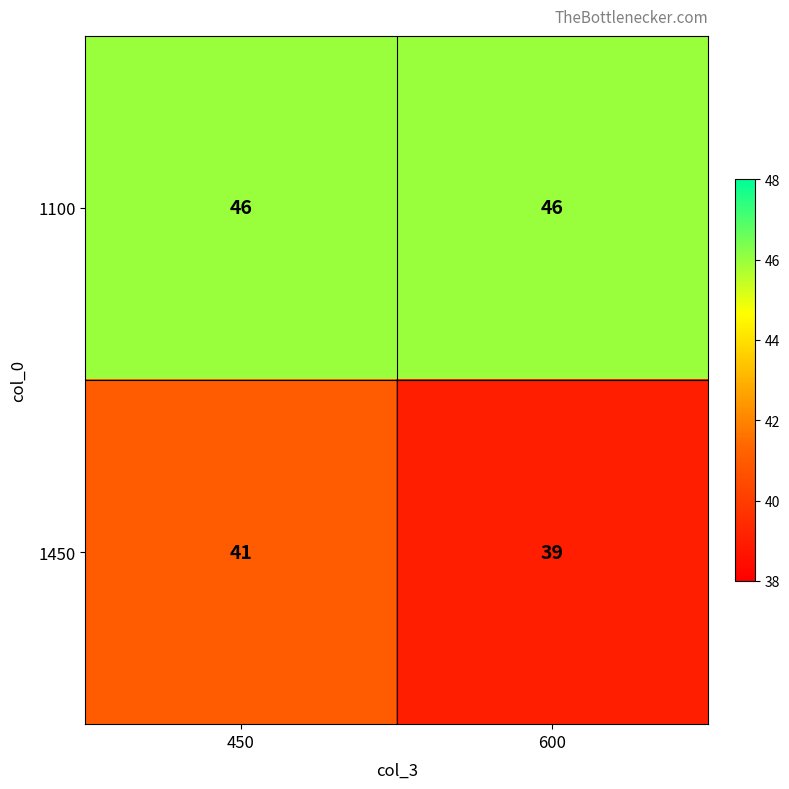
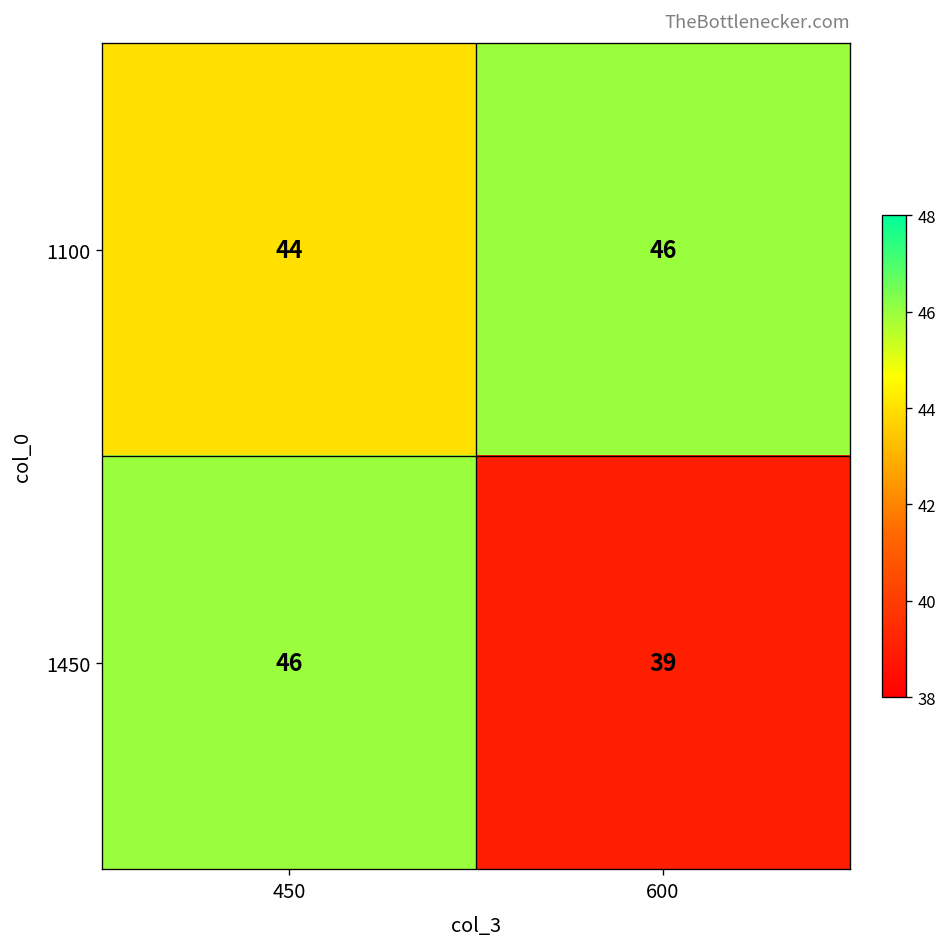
1100, 450: 46 -> 44
1450, 450: 41 -> 46
